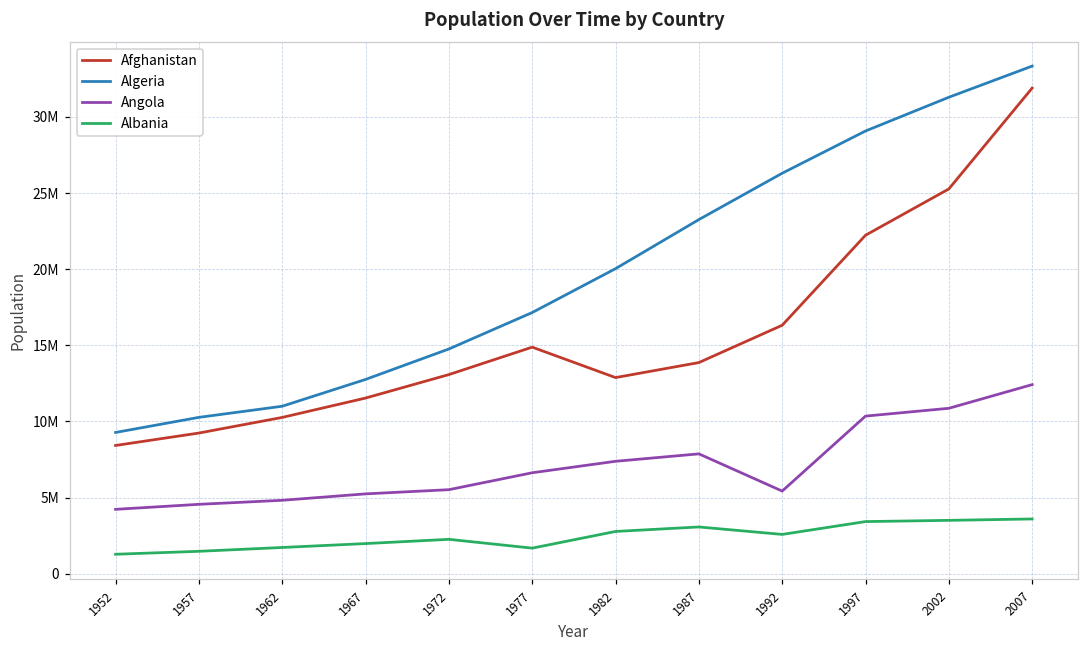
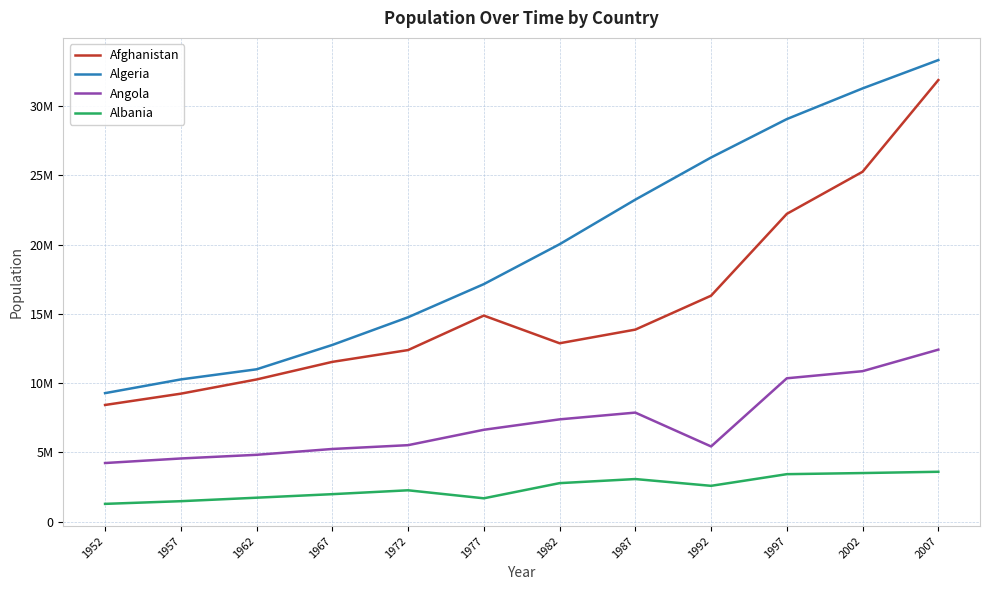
Afghanistan, 1972: 13100000 -> 12400000
